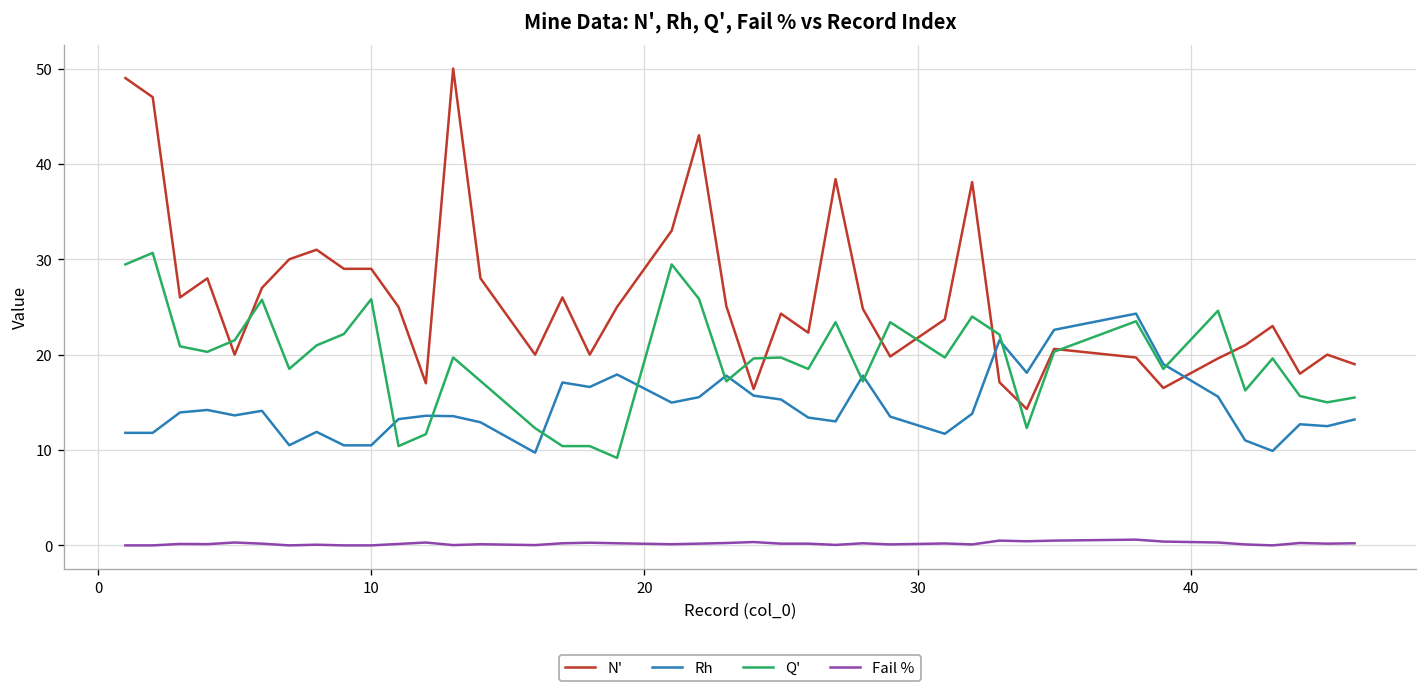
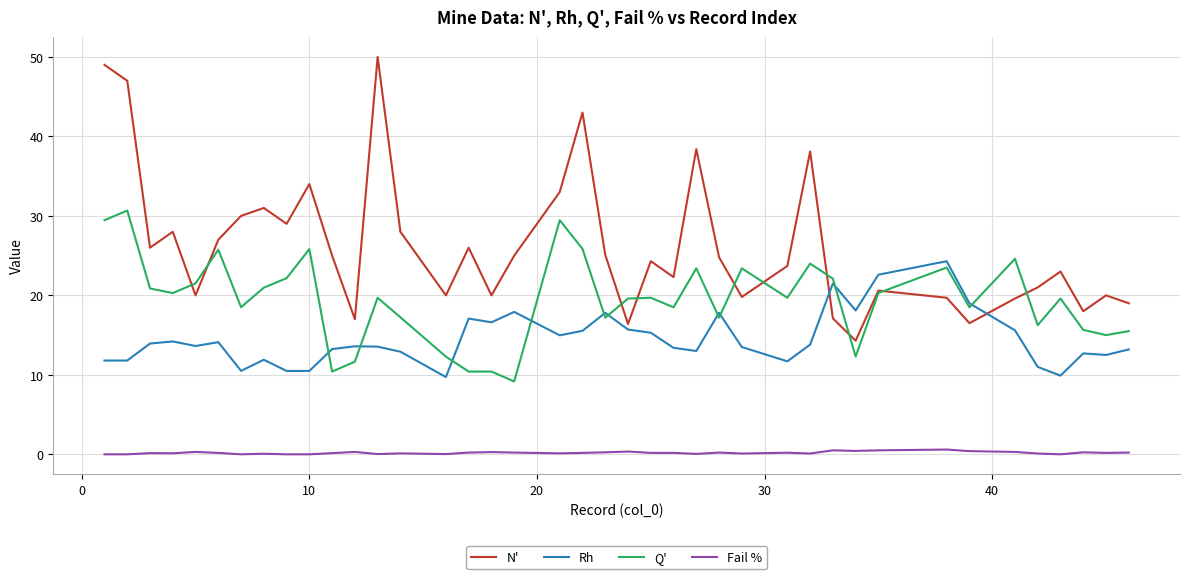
N', 10: 29 -> 34
